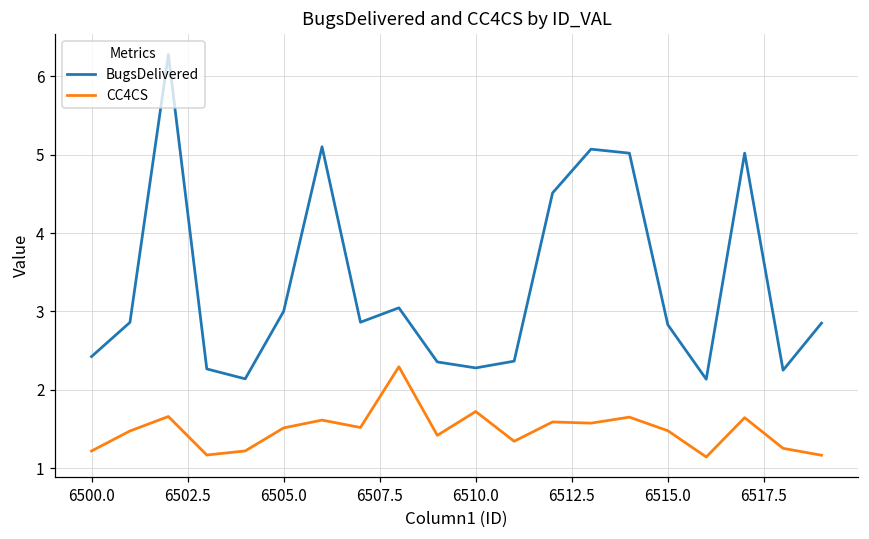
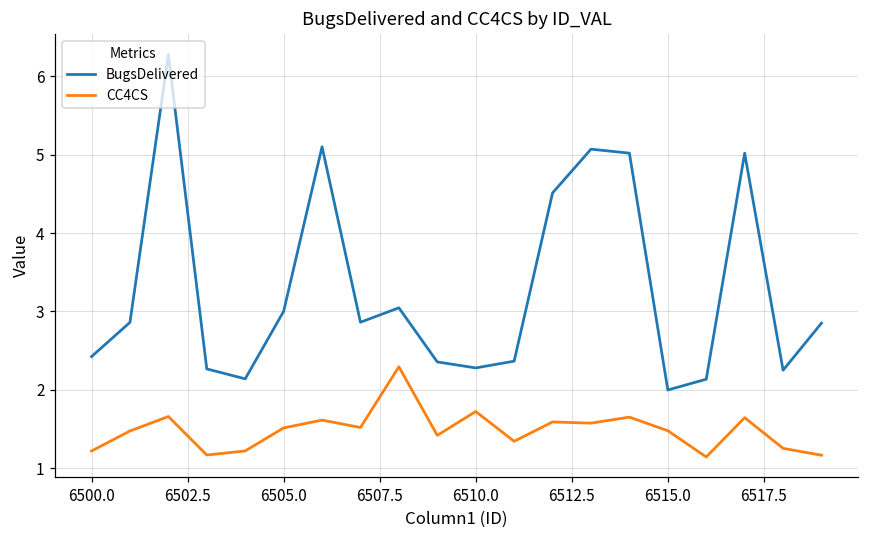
BugsDelivered, 6515.0: 2.8 -> 2.0
